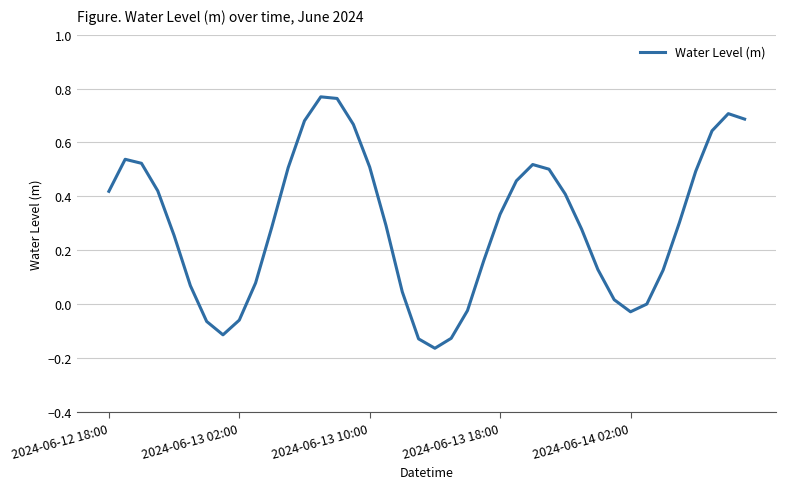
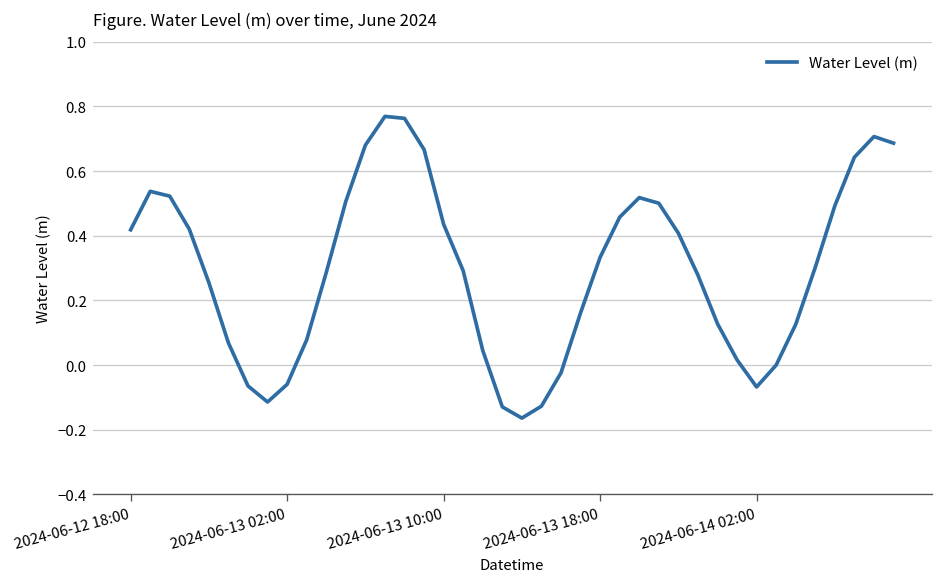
2024-06-13 10:00: 0.51 -> 0.44
2024-06-14 02:00: -0.03 -> -0.07
